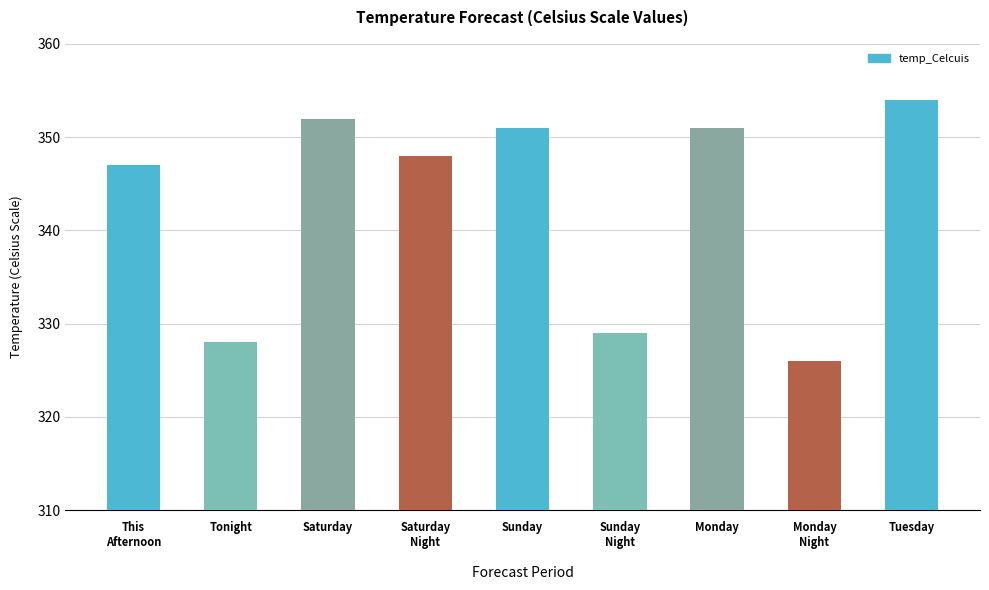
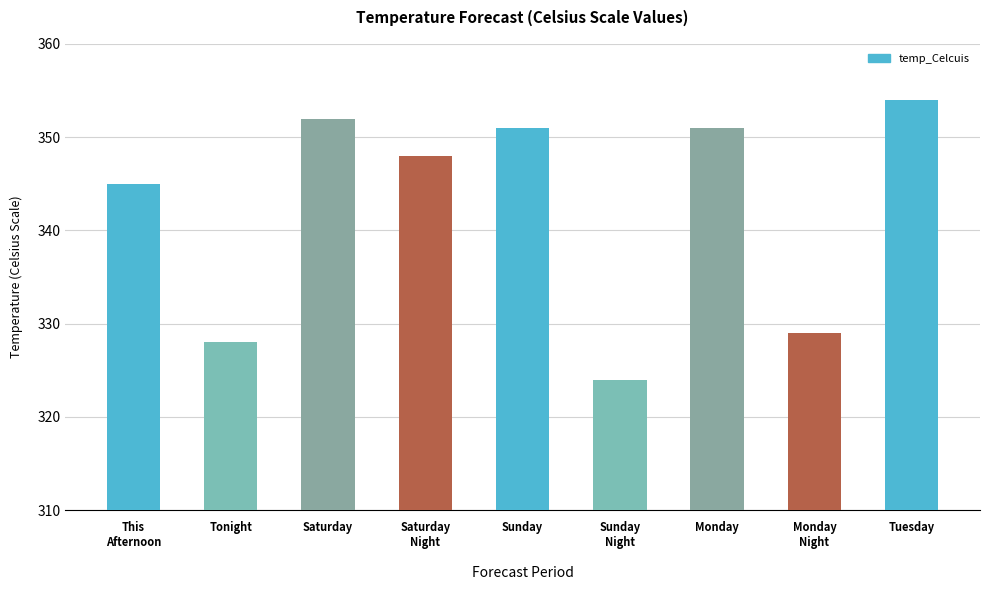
This Afternoon: 347 -> 345
Sunday Night: 329 -> 324
Monday Night: 326 -> 329
